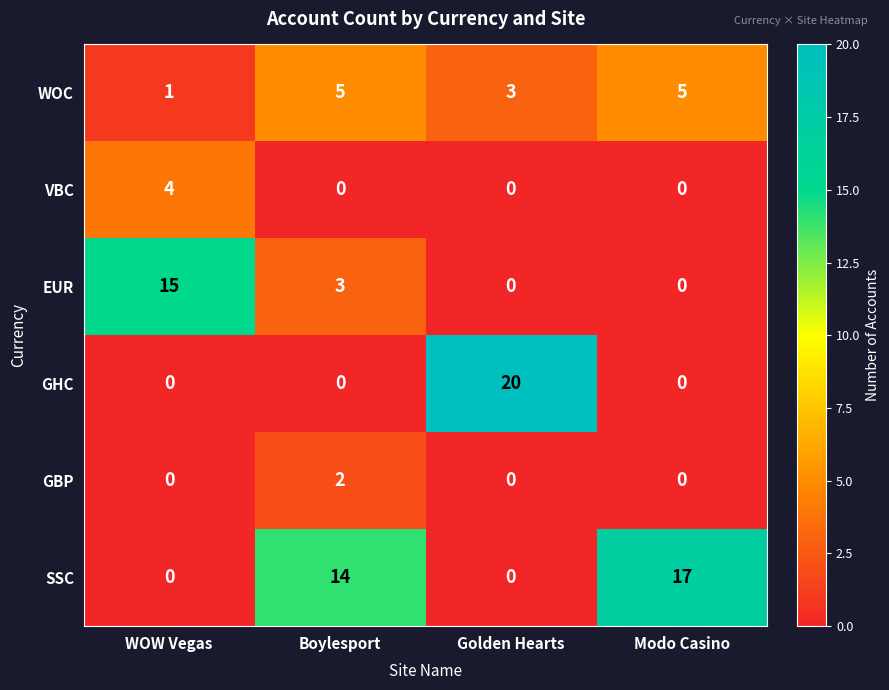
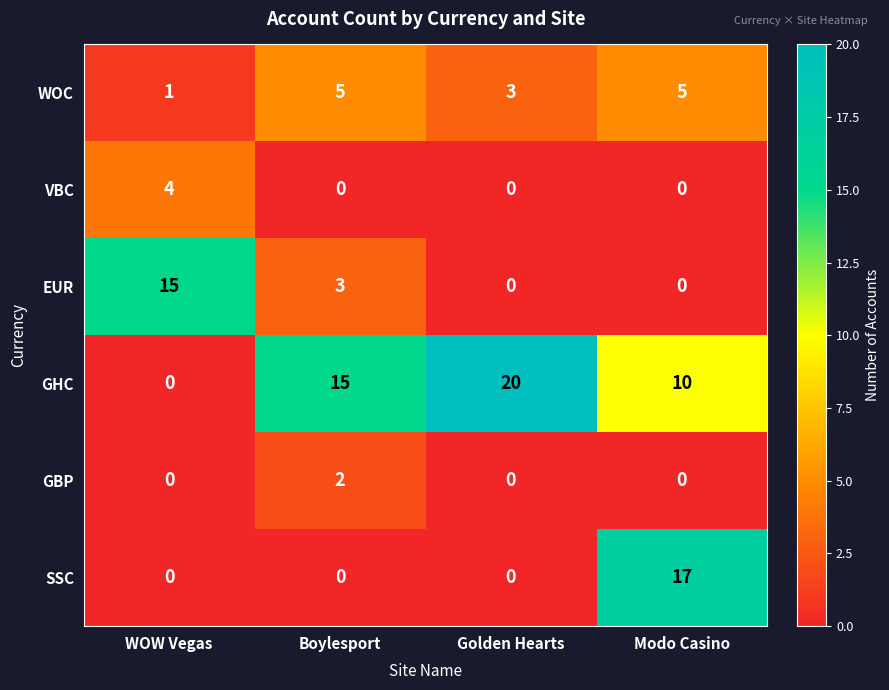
GHC, Boylesport: 0 -> 15
GHC, Modo Casino: 0 -> 10
SSC, Boylesport: 14 -> 0
